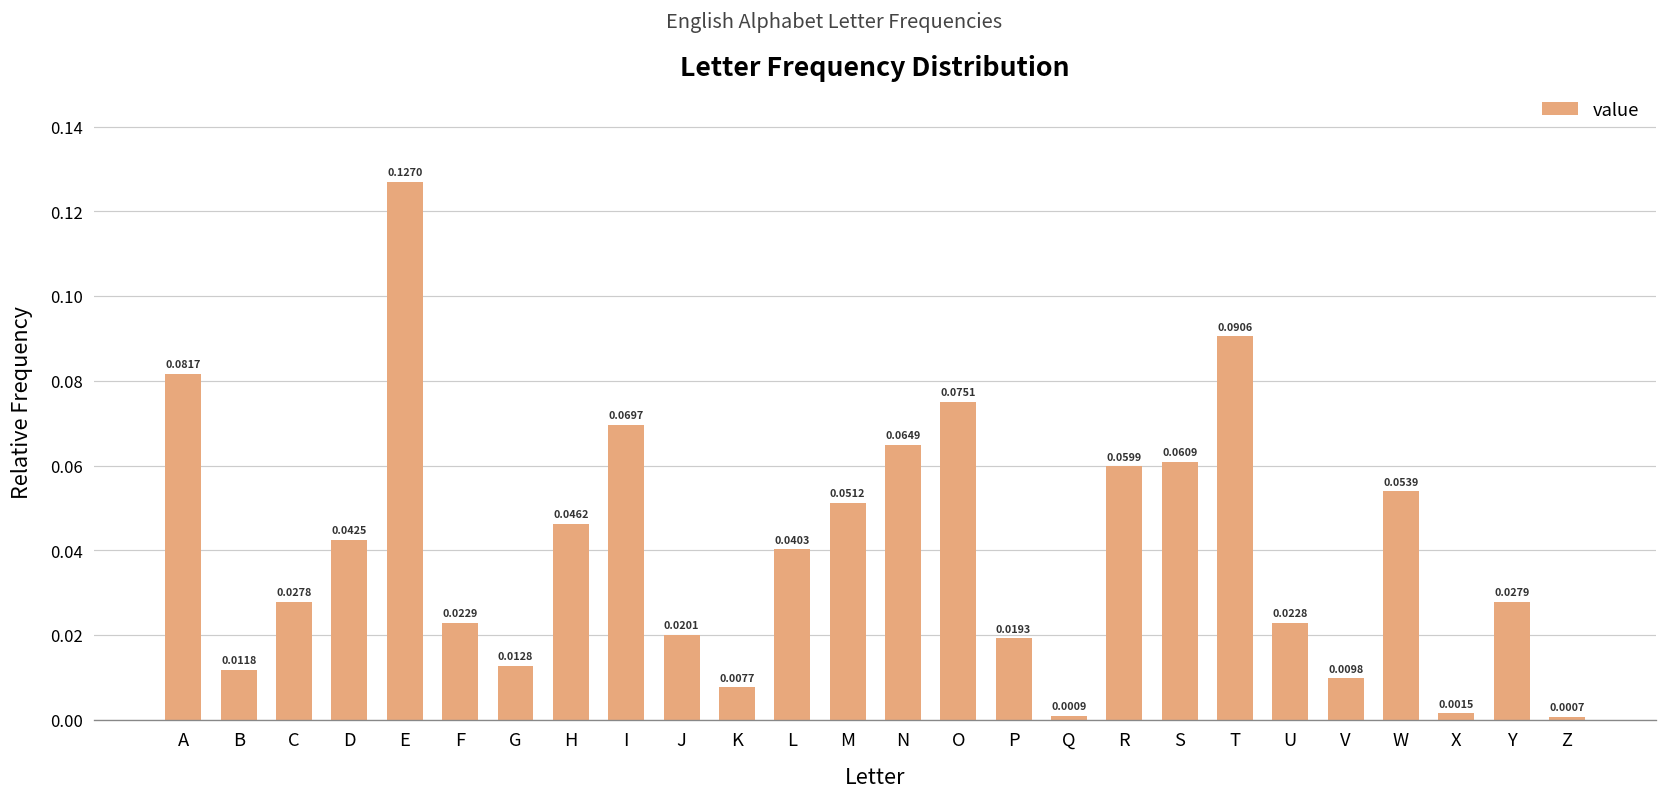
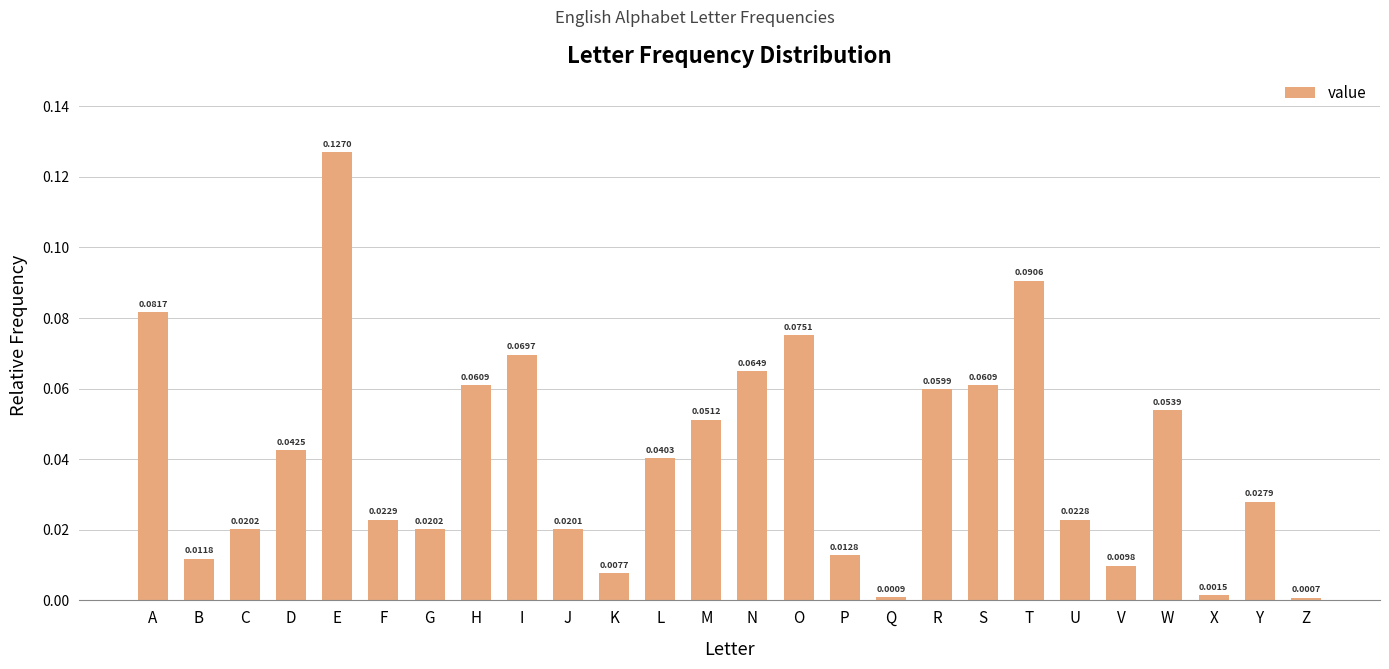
C: 0.0278 -> 0.0202
G: 0.0128 -> 0.0202
H: 0.0462 -> 0.0609
P: 0.0193 -> 0.0128
